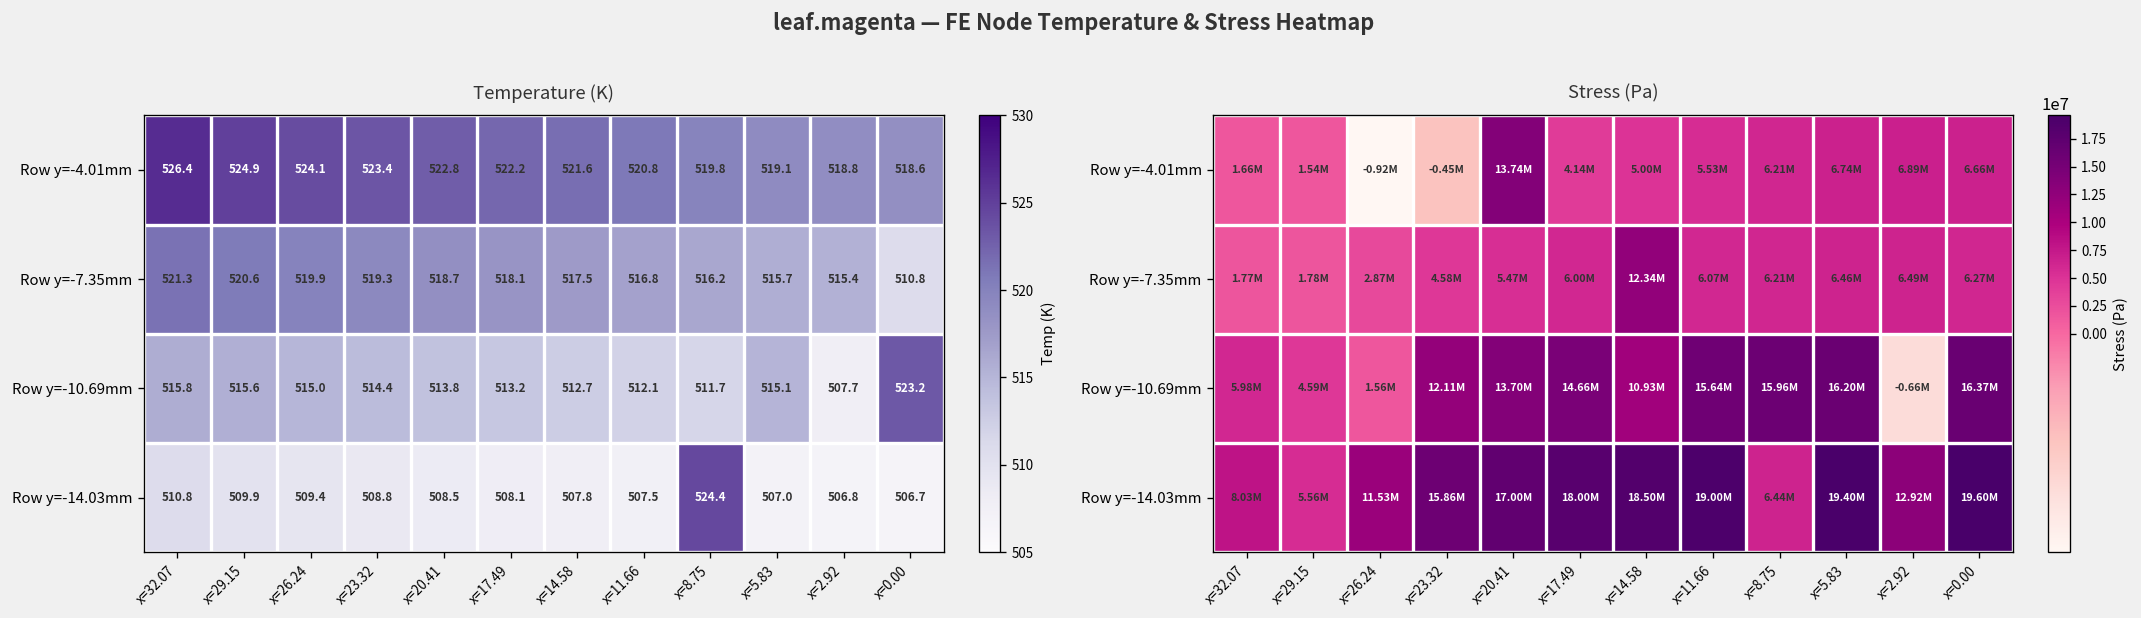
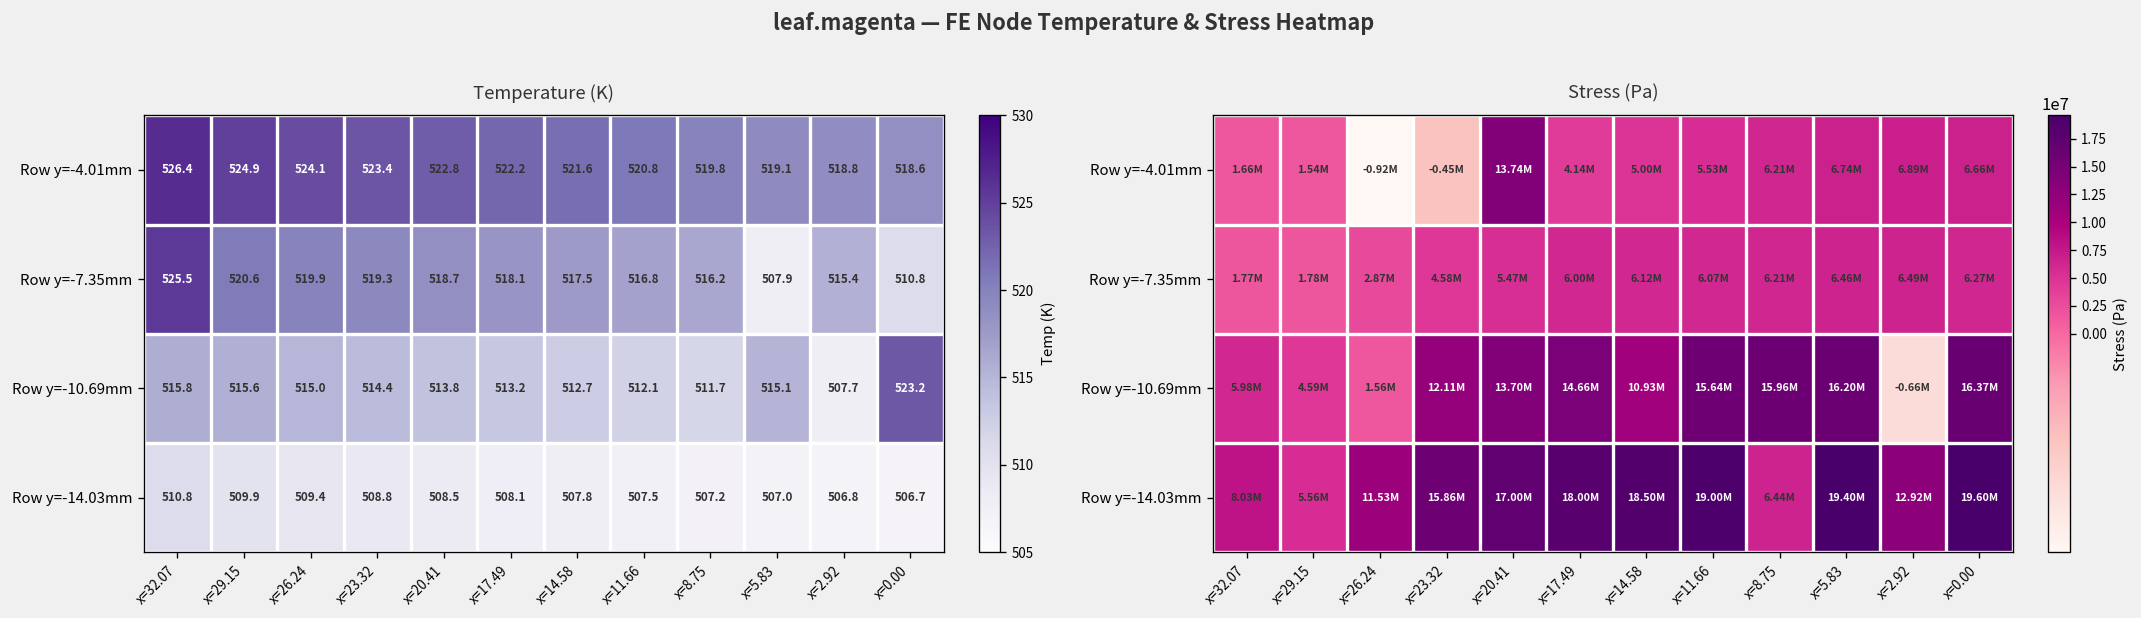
Temperature (K), Row y=-7.35mm, x=32.07: 521.3 -> 525.5
Temperature (K), Row y=-7.35mm, x=5.83: 515.7 -> 507.9
Temperature (K), Row y=-14.03mm, x=8.75: 524.4 -> 507.2
Stress (Pa), Row y=-7.35mm, x=14.58: 12.34M -> 6.12M
